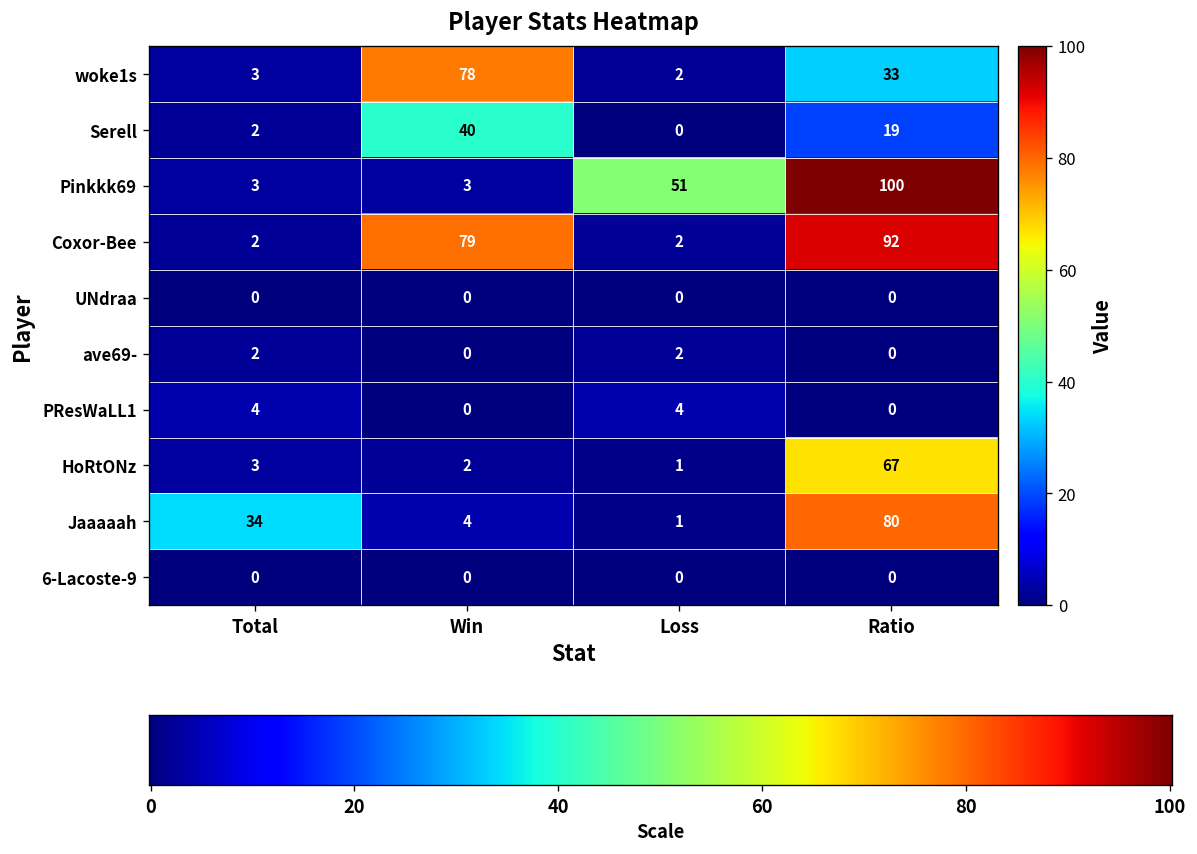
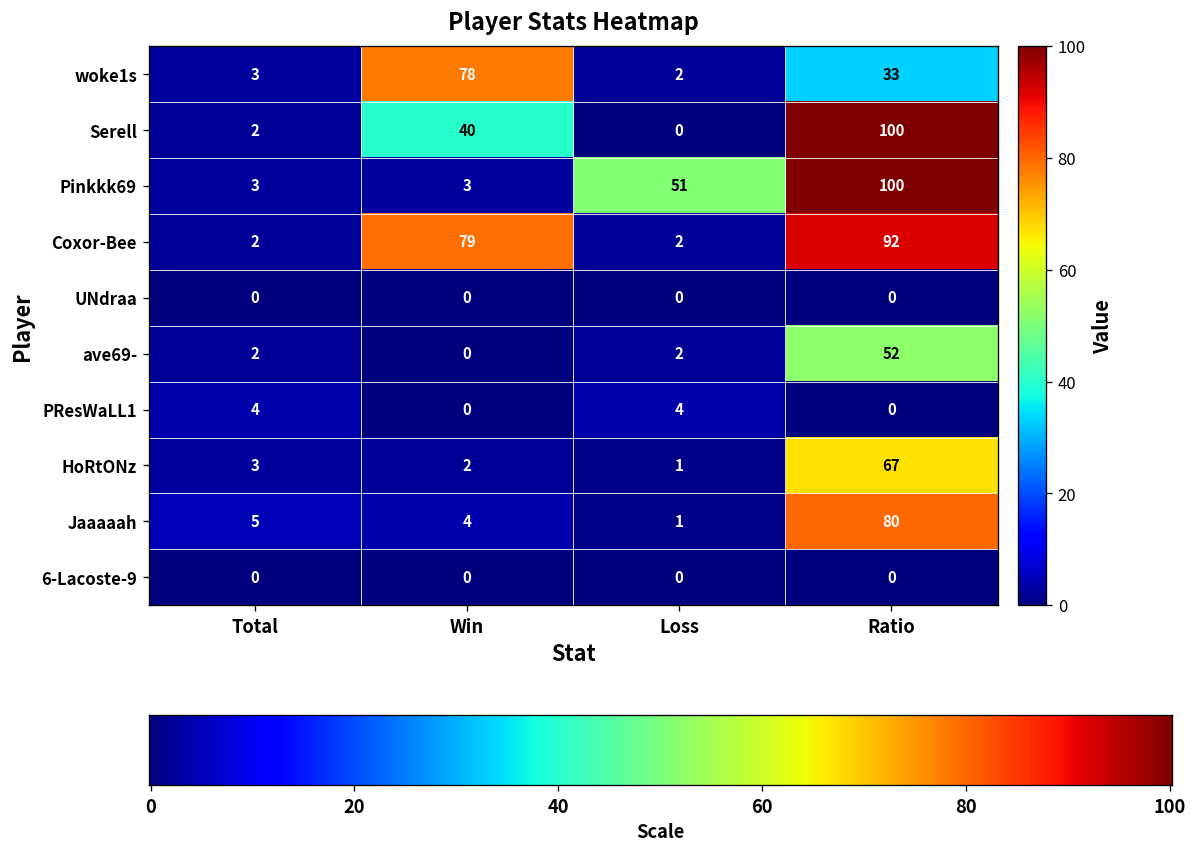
Serell, Ratio: 19 -> 100
ave69-, Ratio: 0 -> 52
Jaaaaah, Total: 34 -> 5
